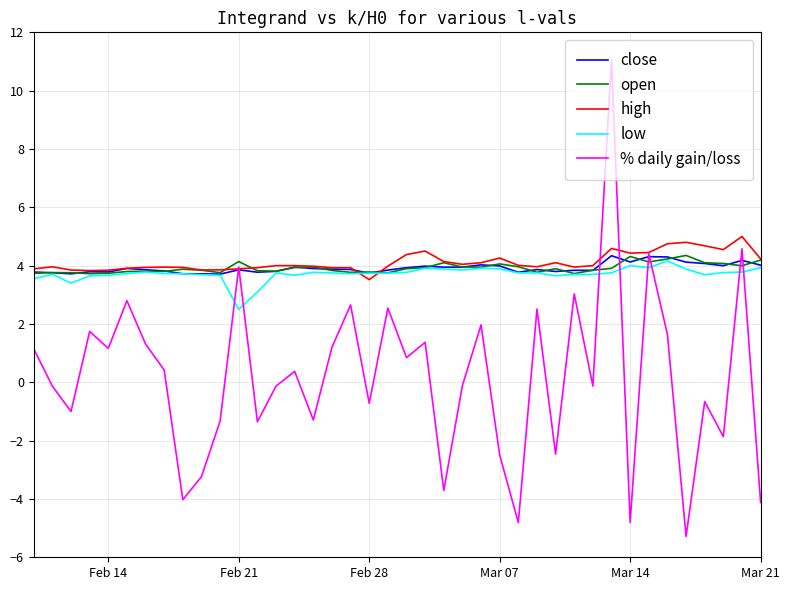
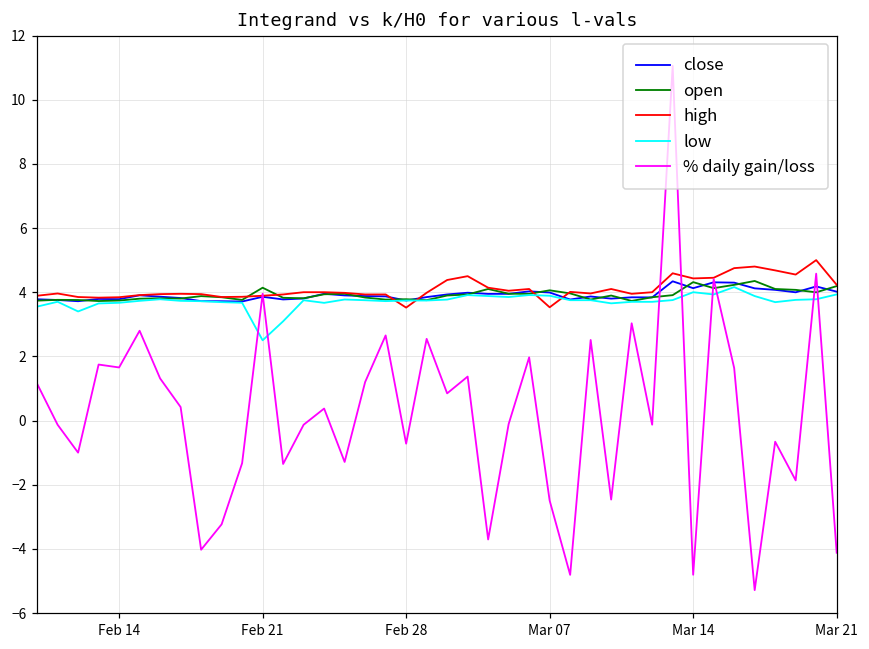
% daily gain/loss, Feb 14: 1.2 -> 1.7
high, Mar 07: 4.3 -> 3.5
